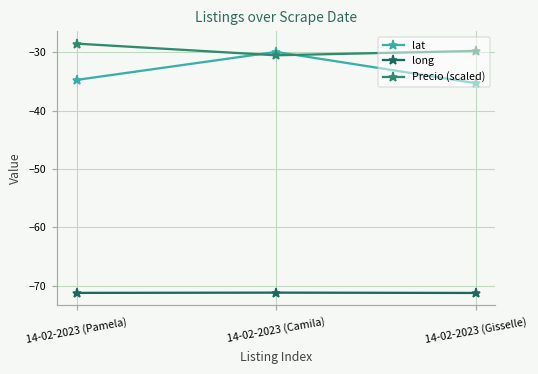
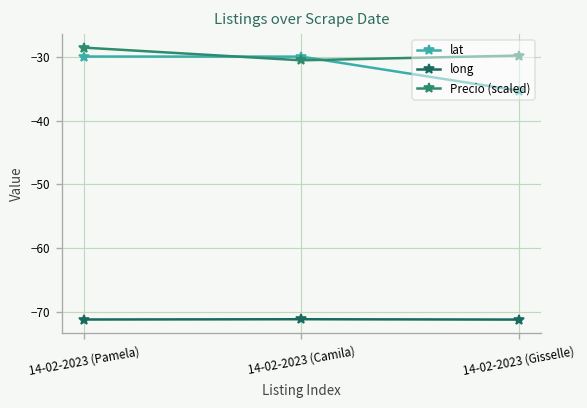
lat, 14-02-2023 (Pamela): -35 -> -30
